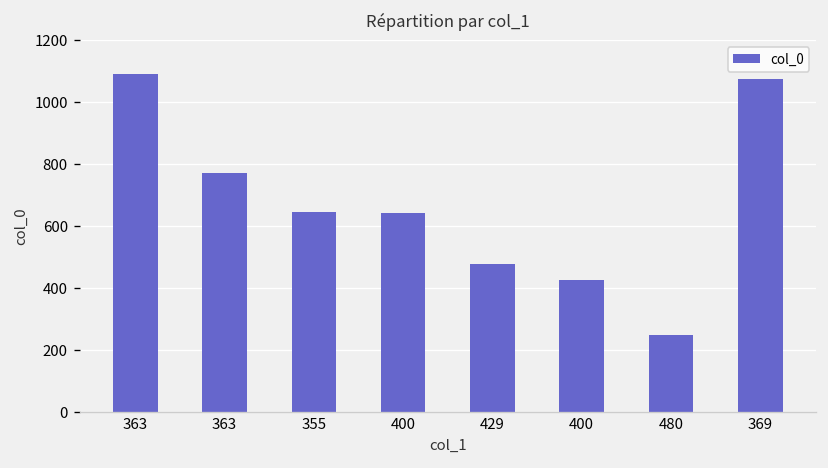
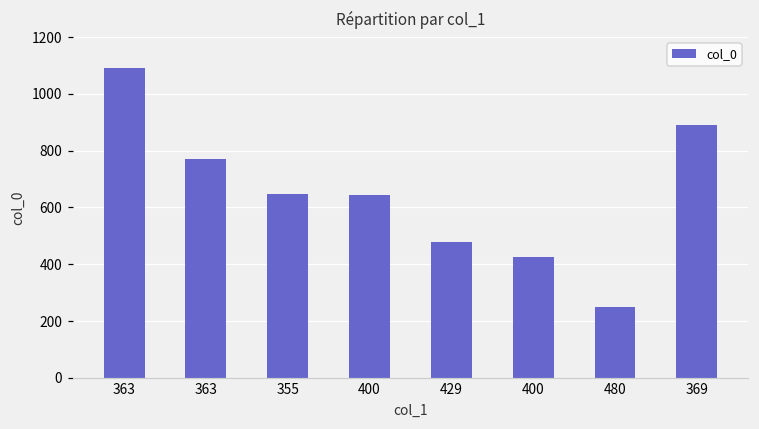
369: 1080 -> 890
